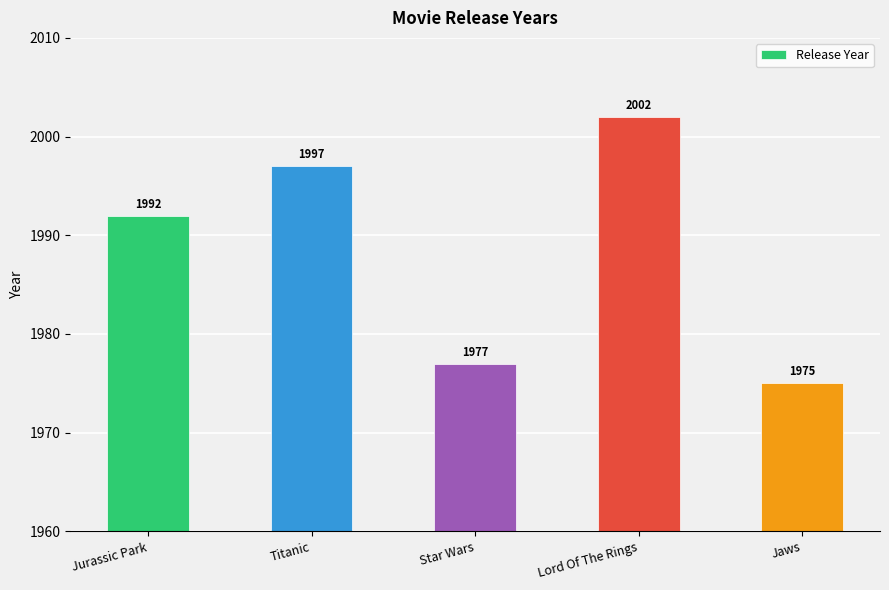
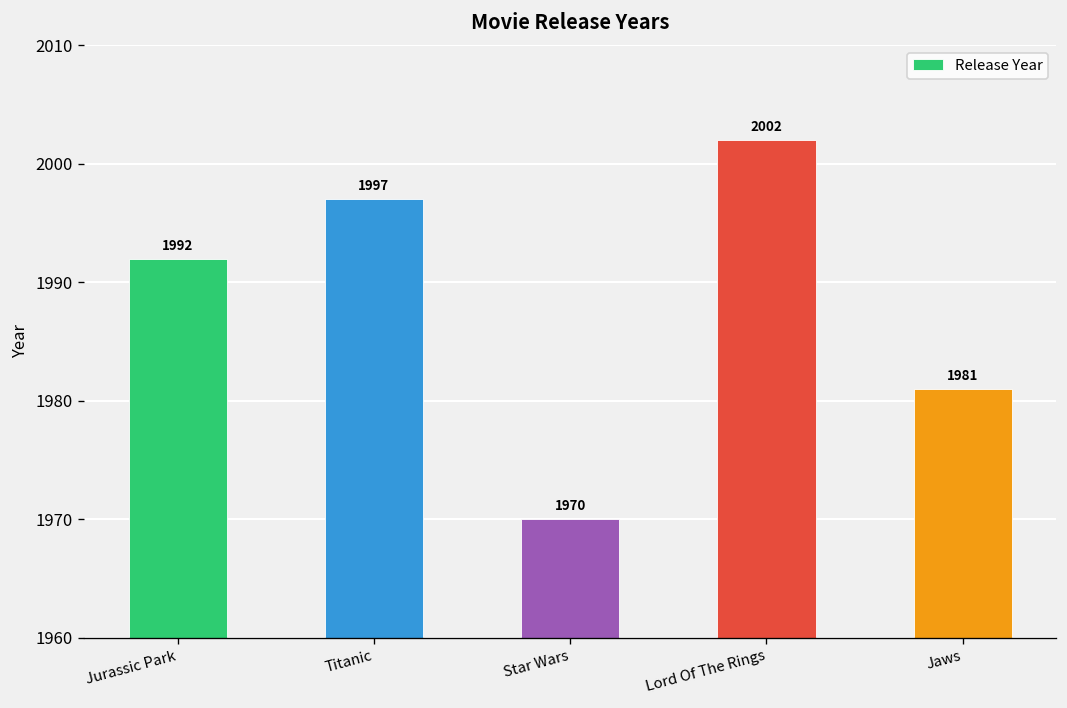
Star Wars: 1977 -> 1970
Jaws: 1975 -> 1981
